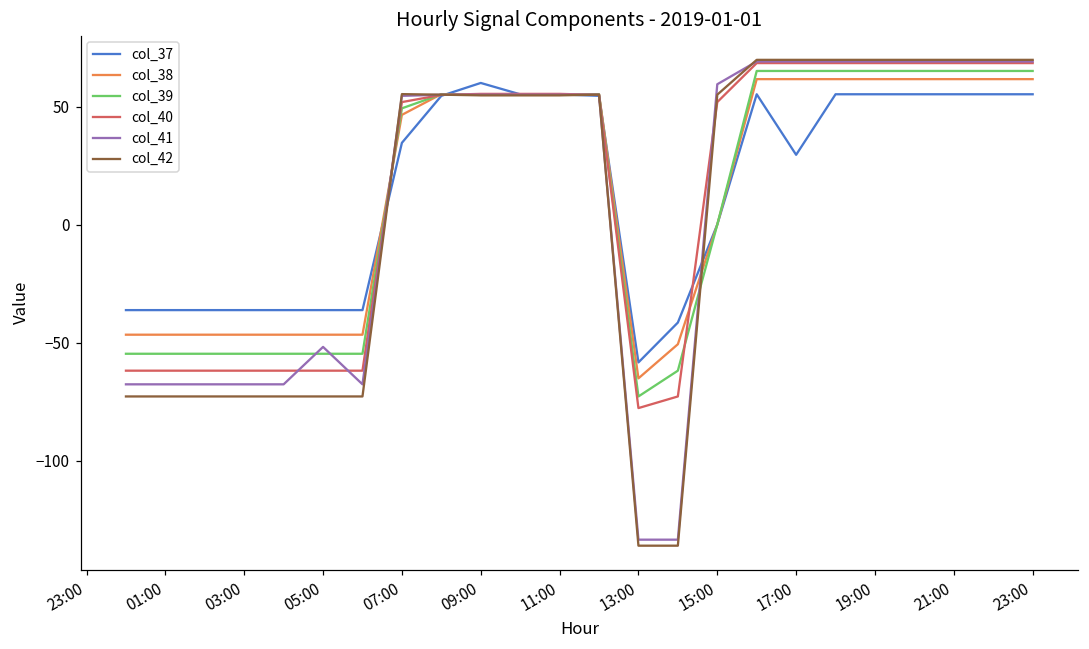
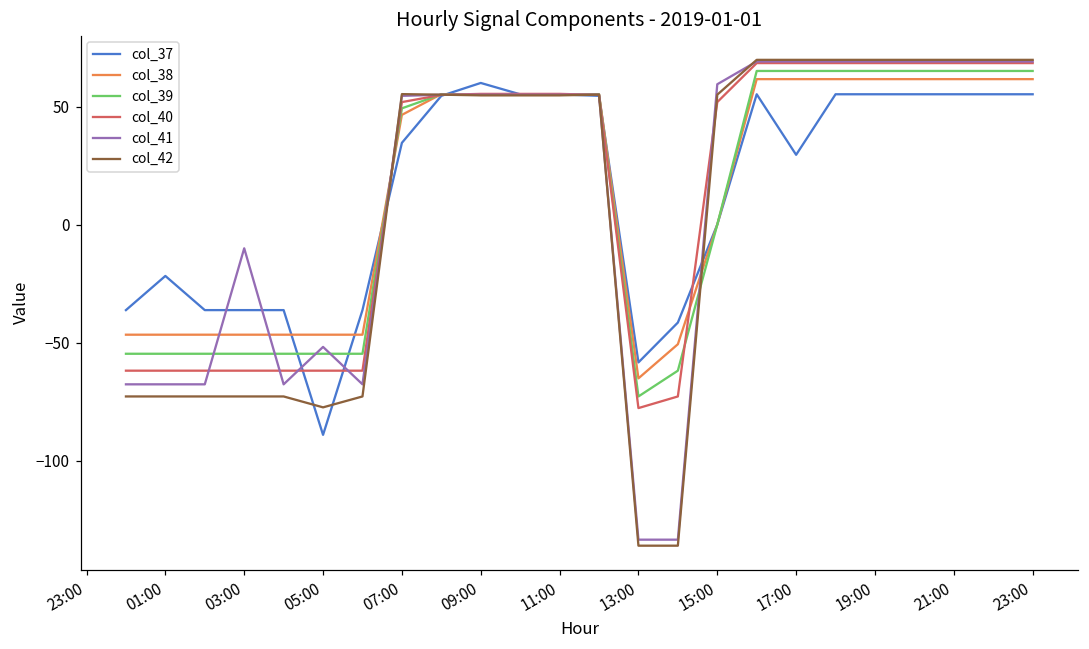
col_37, 01:00: -36 -> -22
col_41, 03:00: -68 -> -10
col_37, 05:00: -36 -> -89
col_42, 05:00: -73 -> -77
